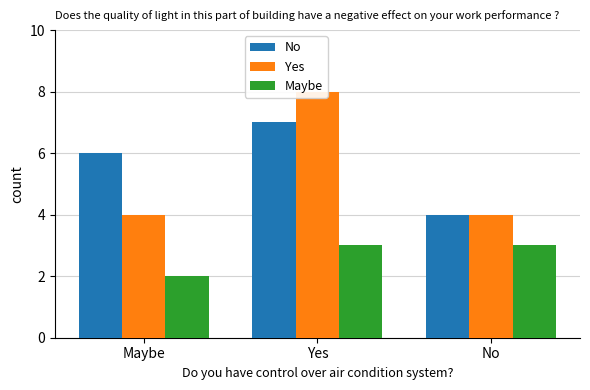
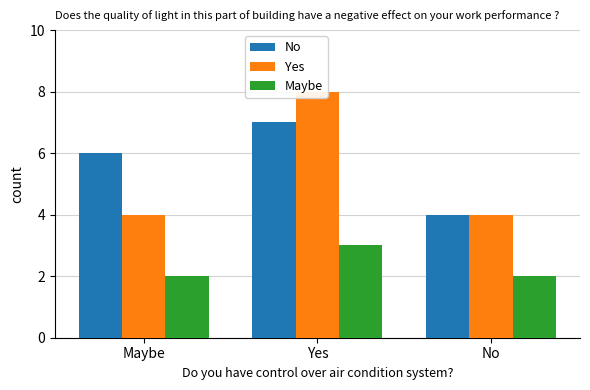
Maybe, No: 3 -> 2
